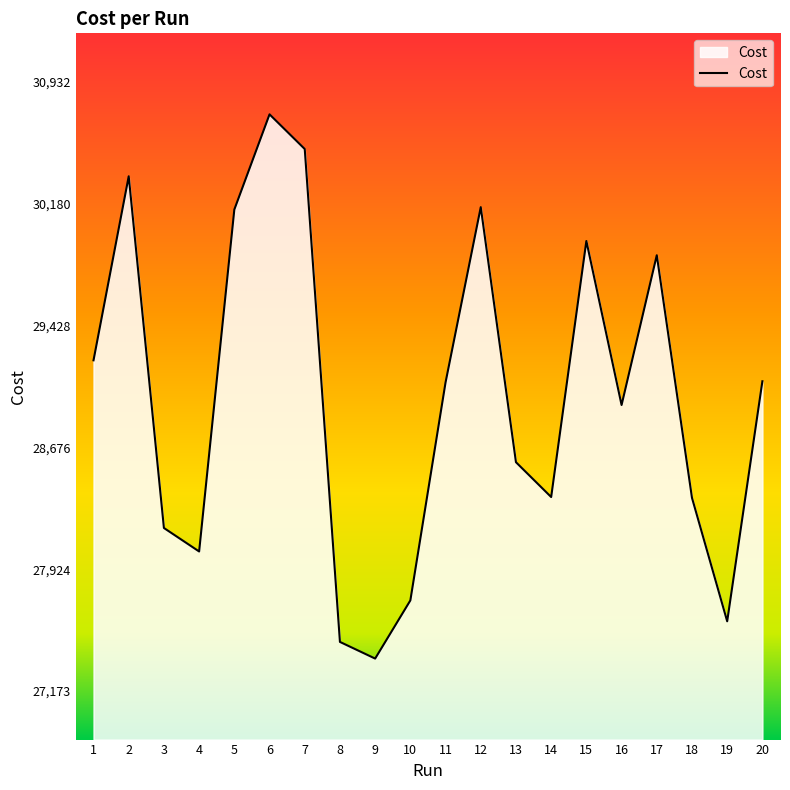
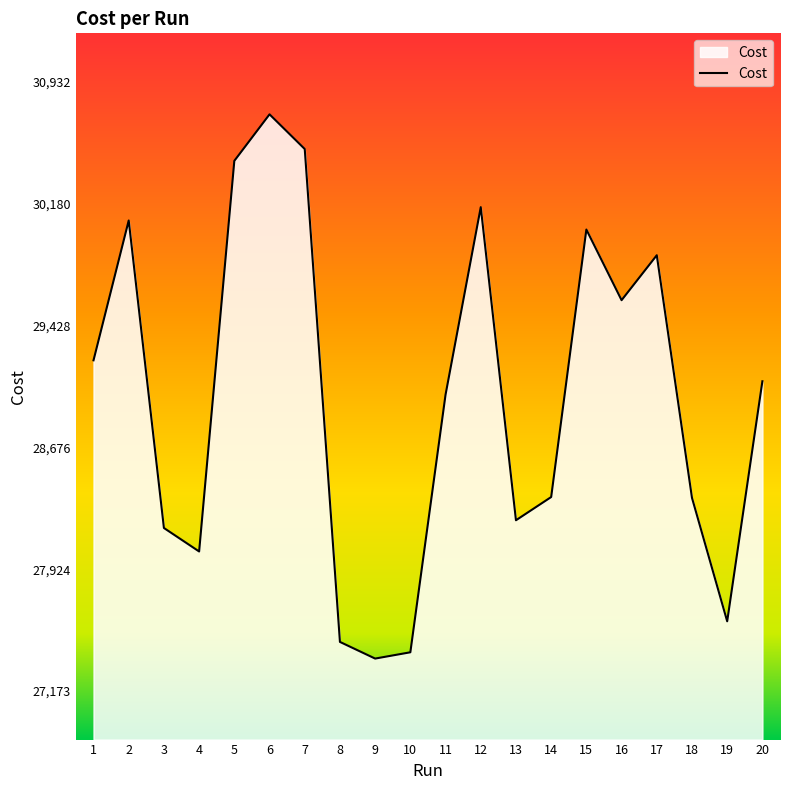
2: 30,350 -> 30,080
5: 30,140 -> 30,450
10: 27,730 -> 27,410
11: 29,080 -> 29,000
13: 28,590 -> 28,230
15: 29,950 -> 30,020
16: 28,940 -> 29,590
